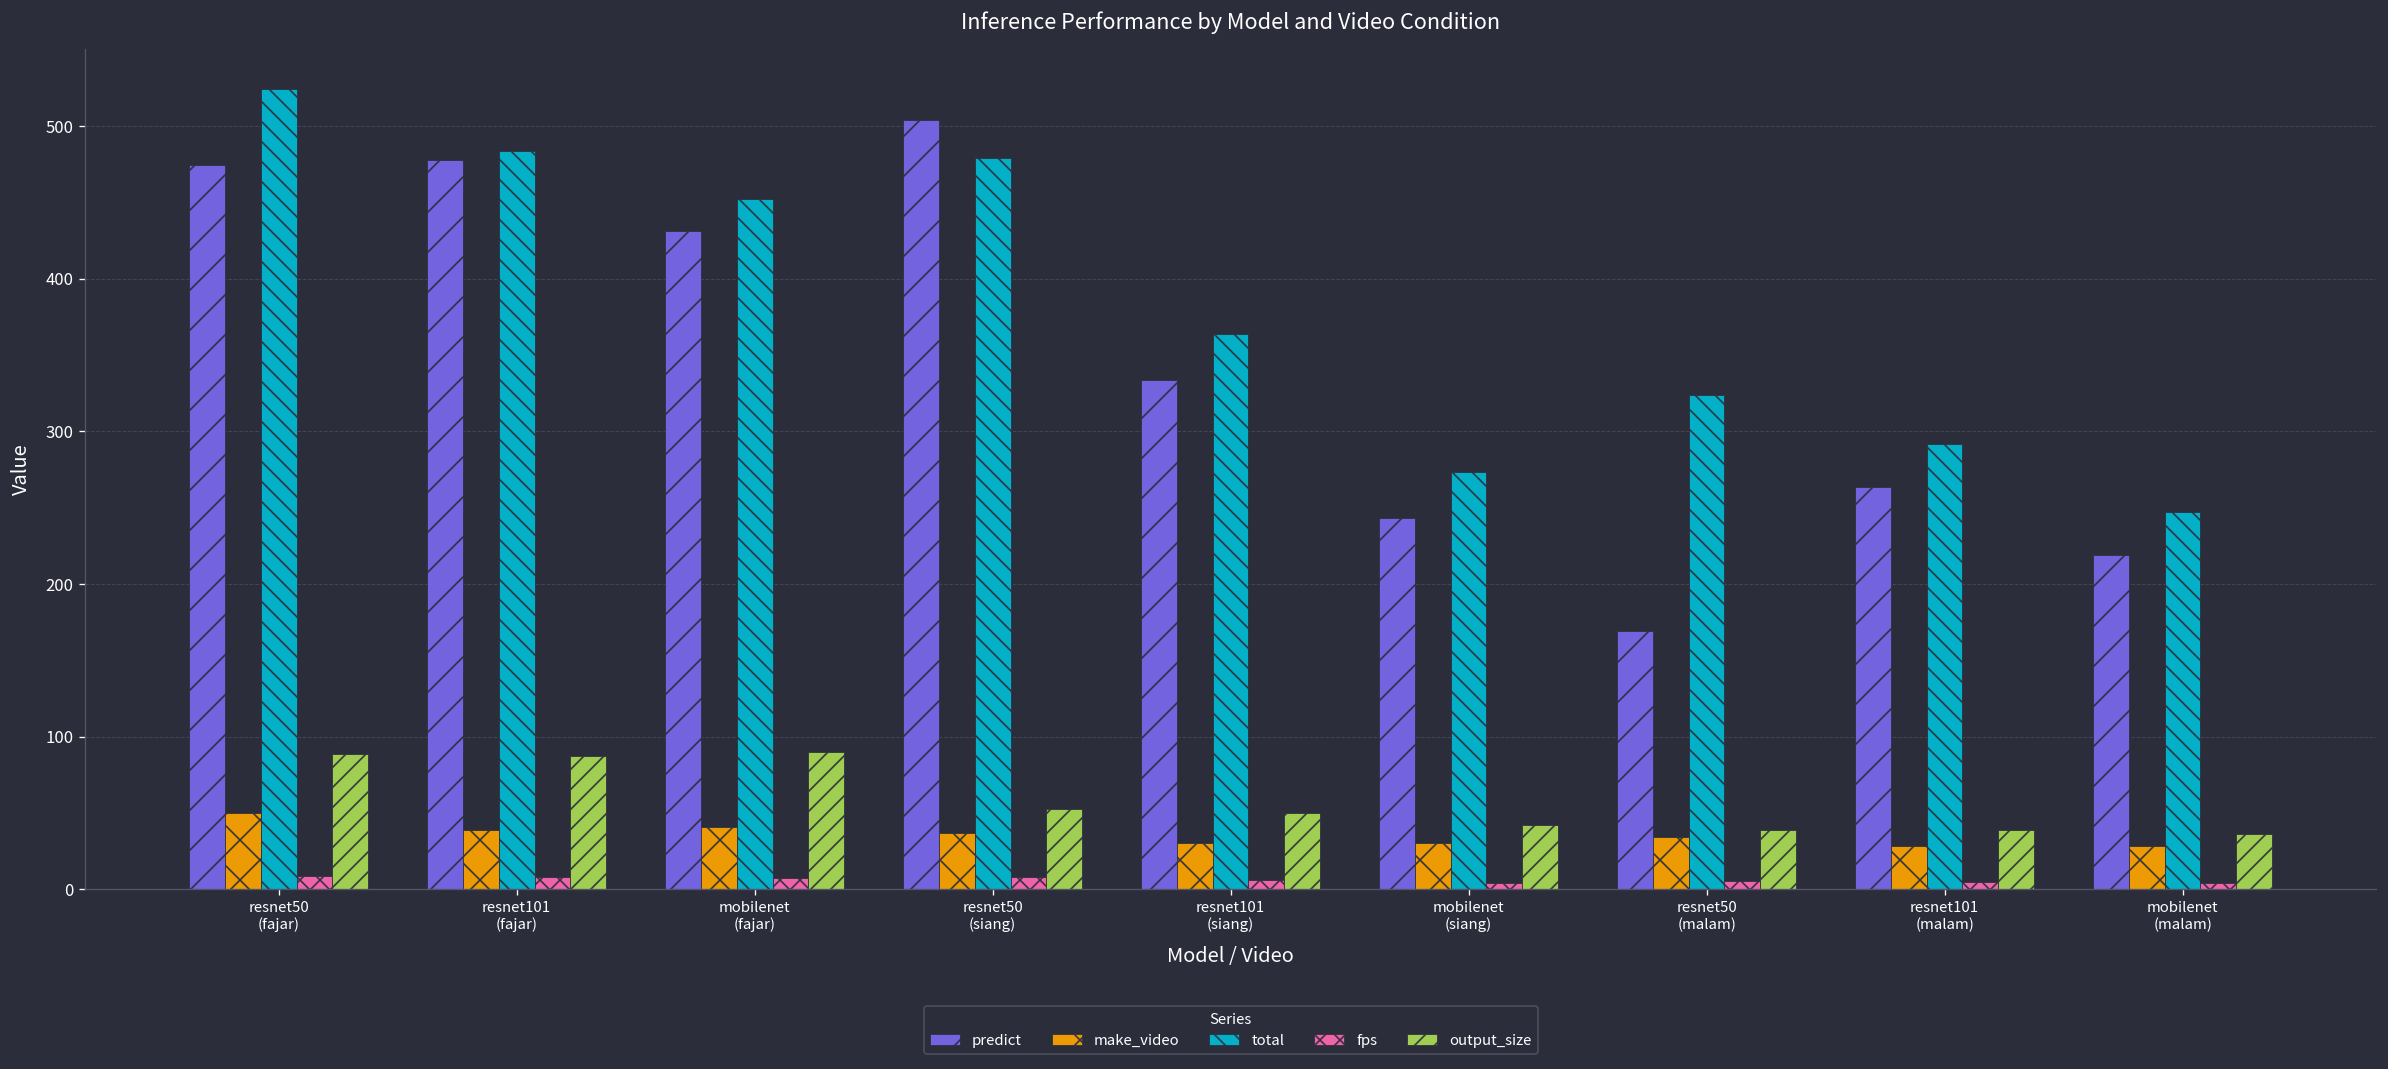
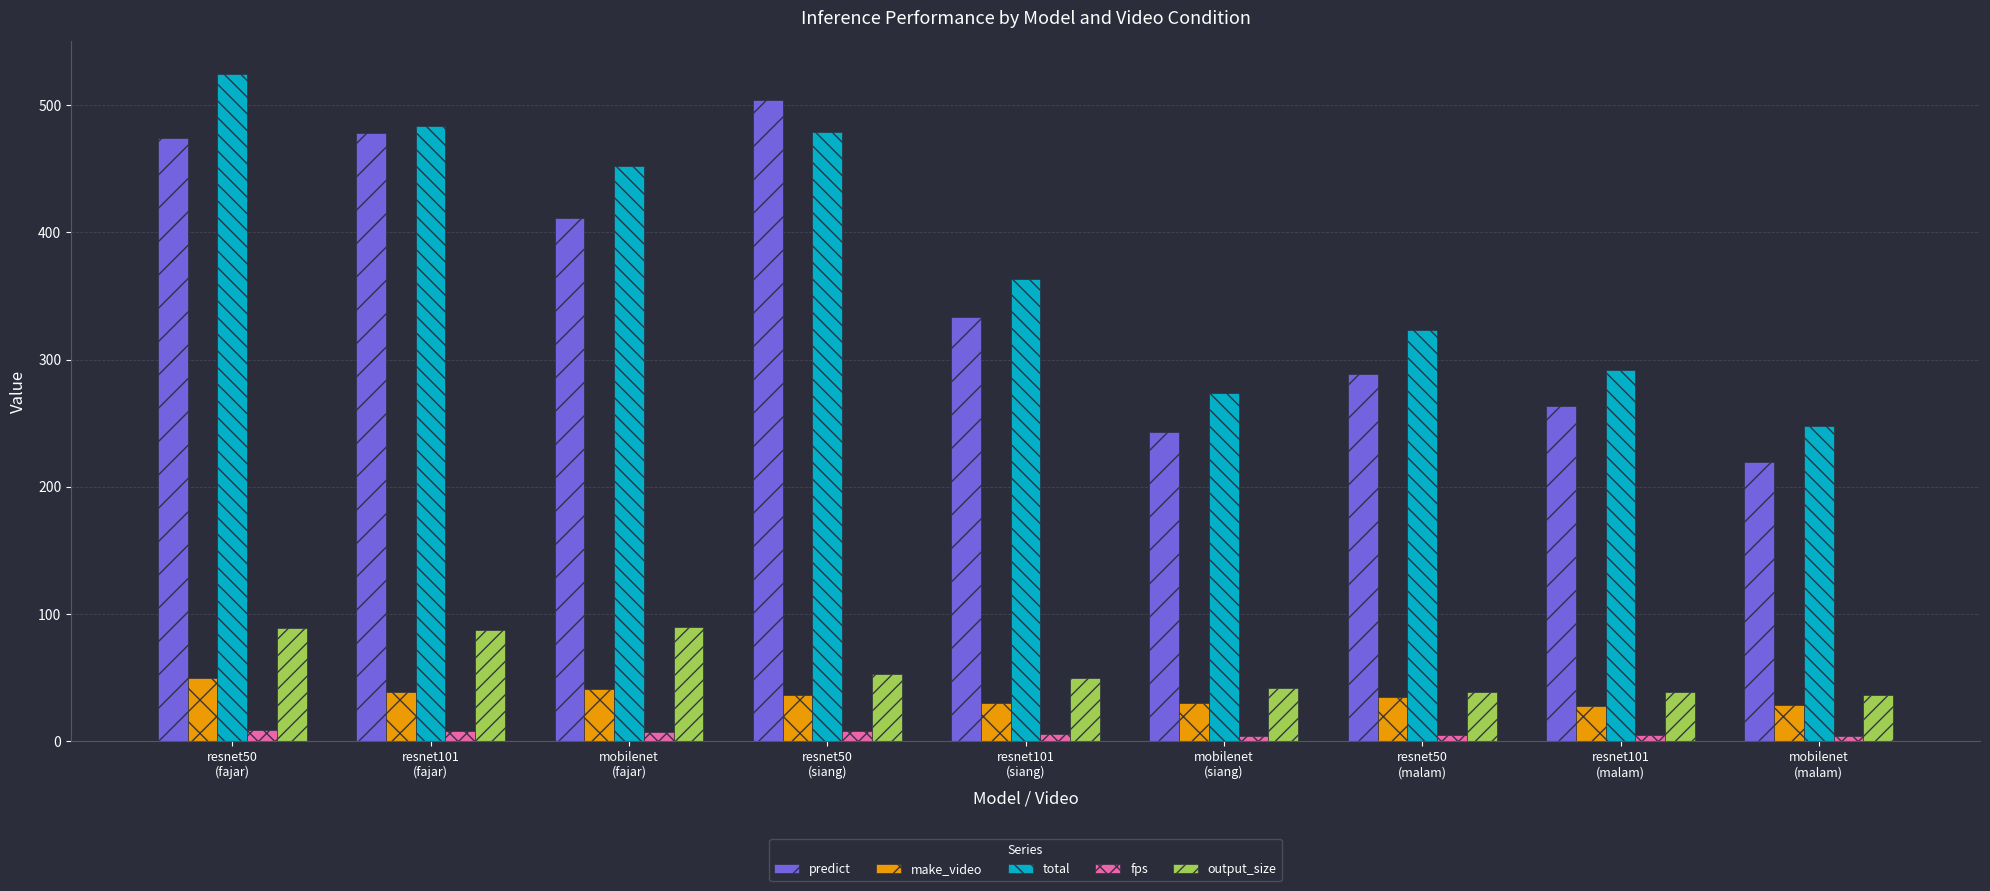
predict, mobilenet (fajar): 431 -> 411
predict, resnet50 (malam): 169 -> 289
